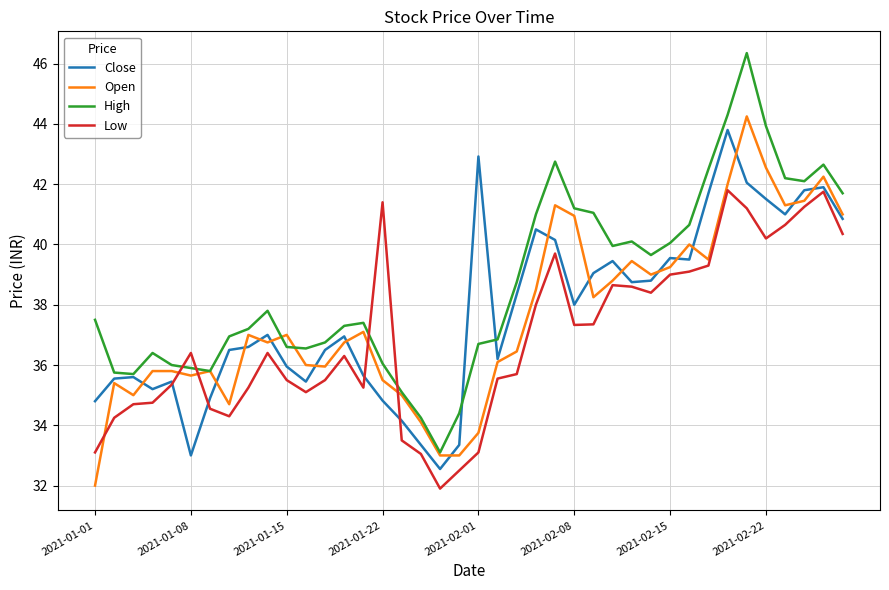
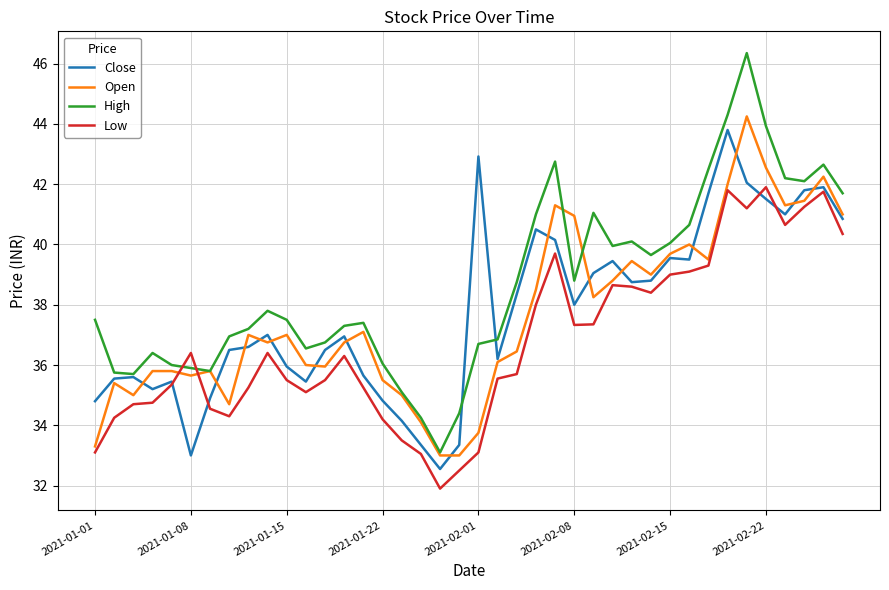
Open, 2021-01-01: 32.0 -> 33.3
High, 2021-01-15: 36.6 -> 37.5
Low, 2021-01-22: 41.4 -> 34.2
High, 2021-02-08: 41.2 -> 38.8
Open, 2021-02-15: 39.3 -> 39.7
Low, 2021-02-22: 40.2 -> 41.9
